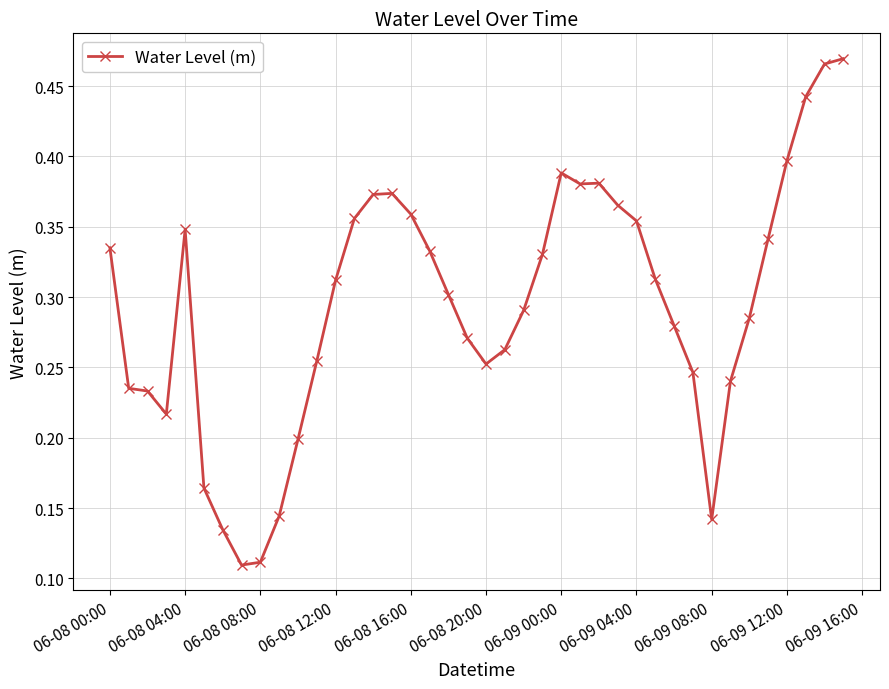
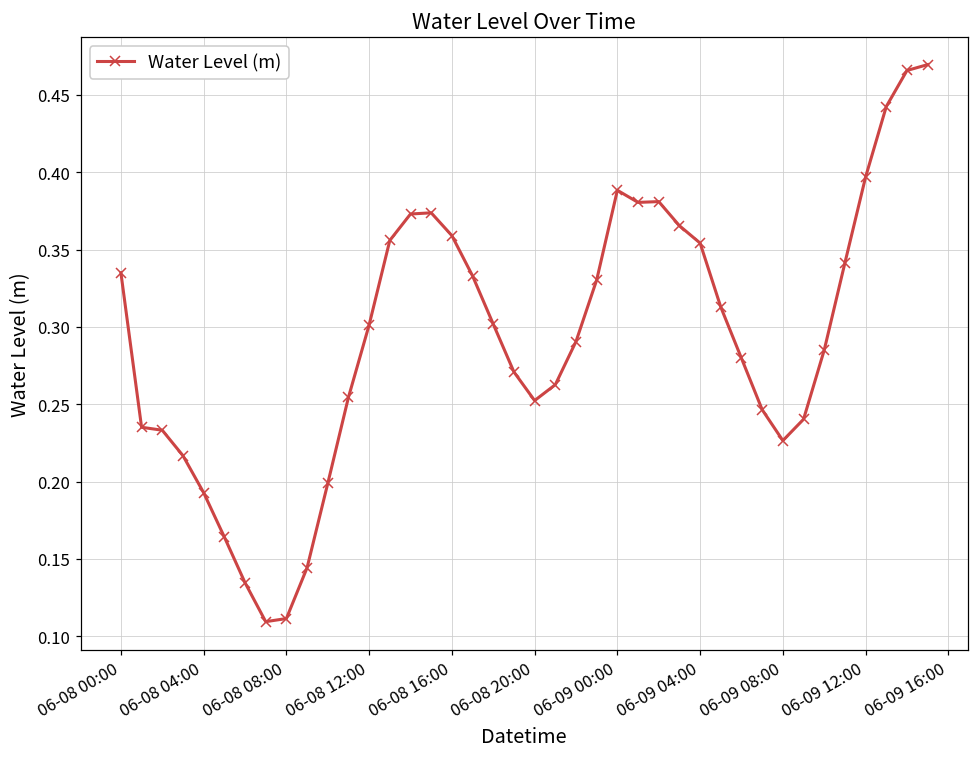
06-08 04:00: 0.348 -> 0.193
06-08 12:00: 0.312 -> 0.301
06-09 08:00: 0.142 -> 0.227
